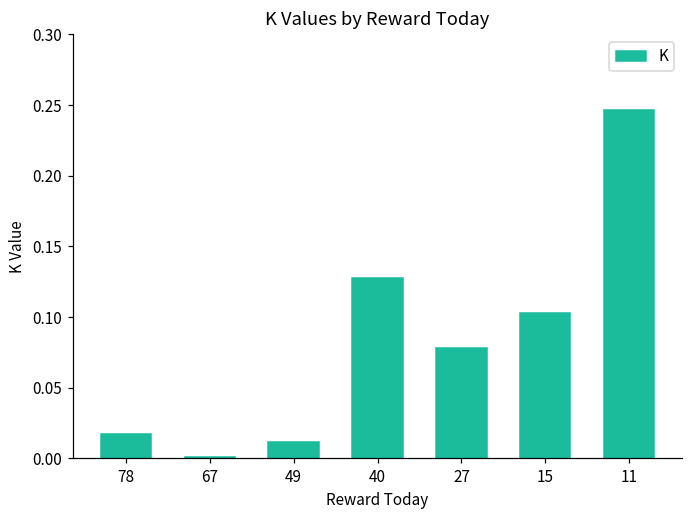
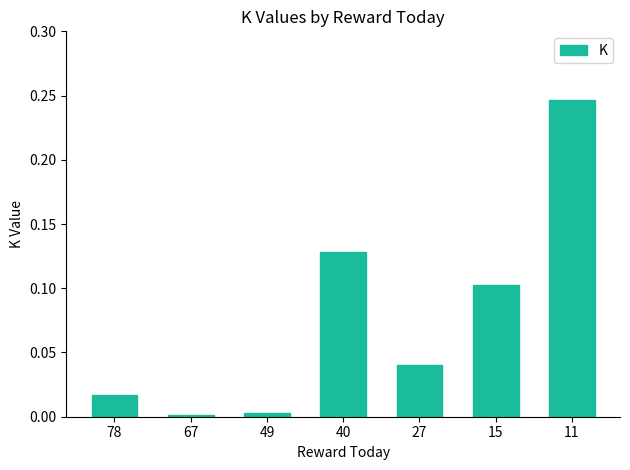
49: 0.012 -> 0.003
27: 0.078 -> 0.041
